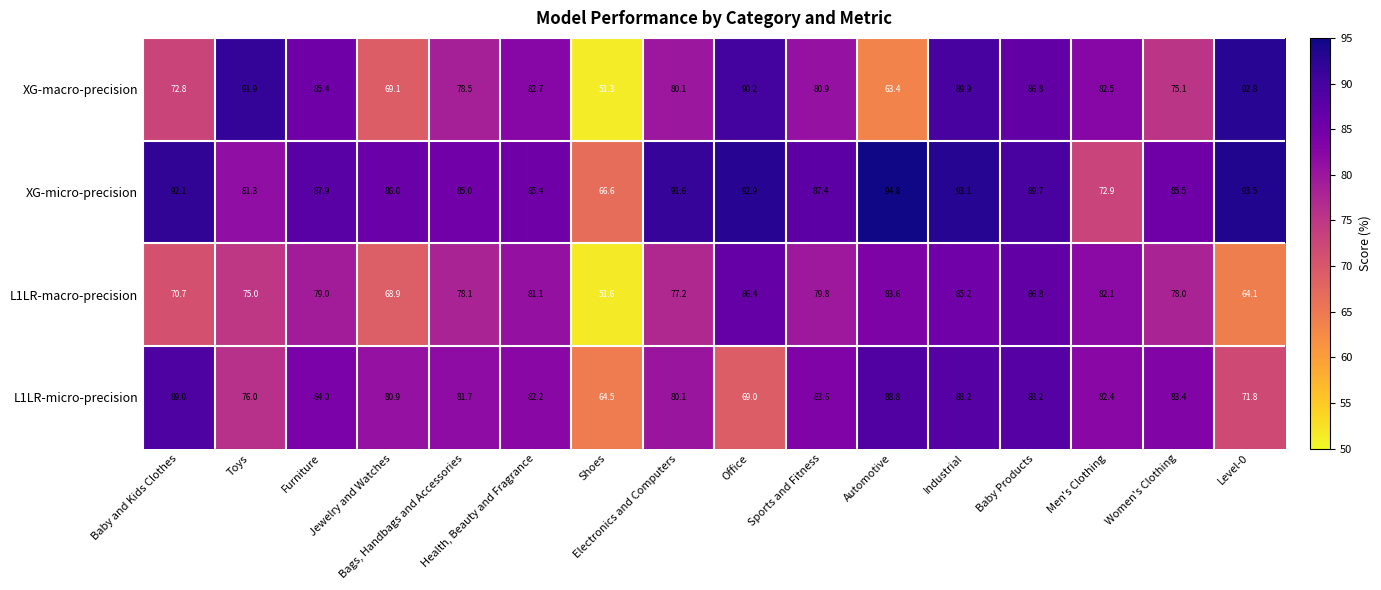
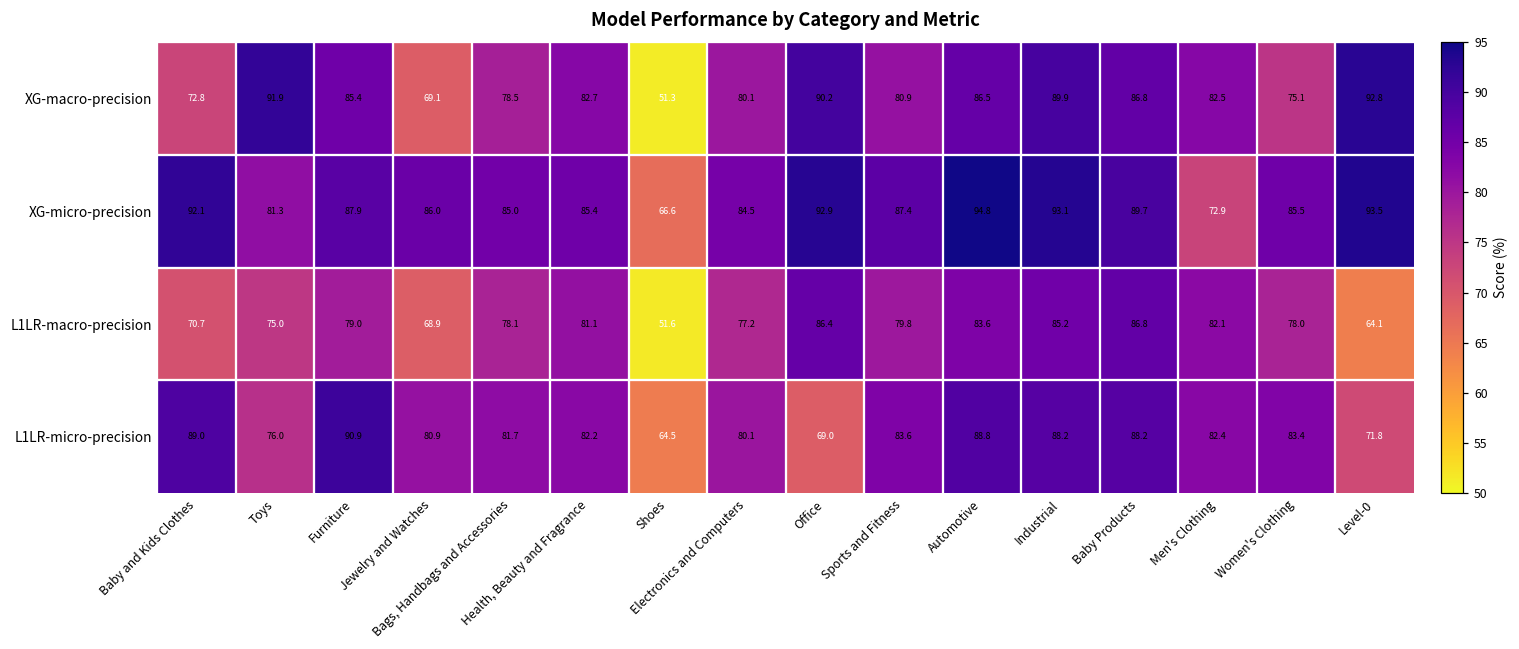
XG-macro-precision, Automotive: 63.4 -> 86.5
XG-micro-precision, Electronics and Computers: 91.6 -> 84.5
L1LR-micro-precision, Furniture: 84.0 -> 90.9
